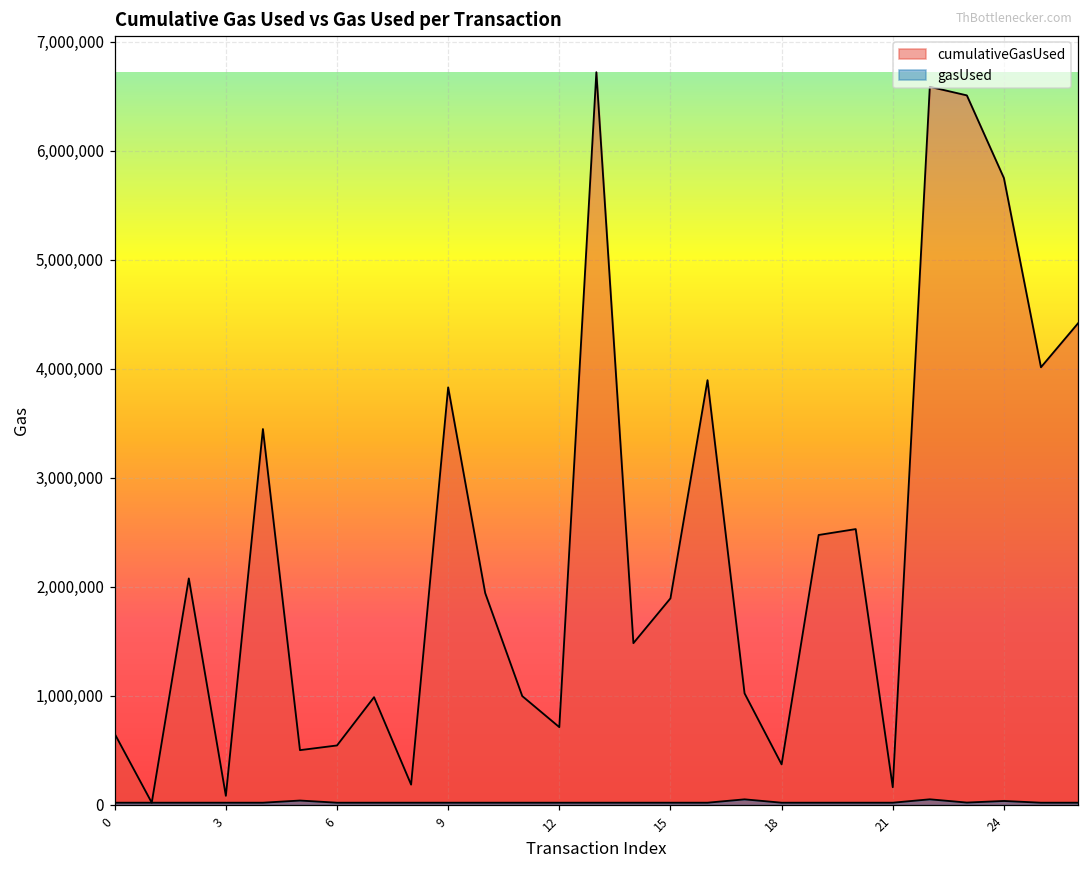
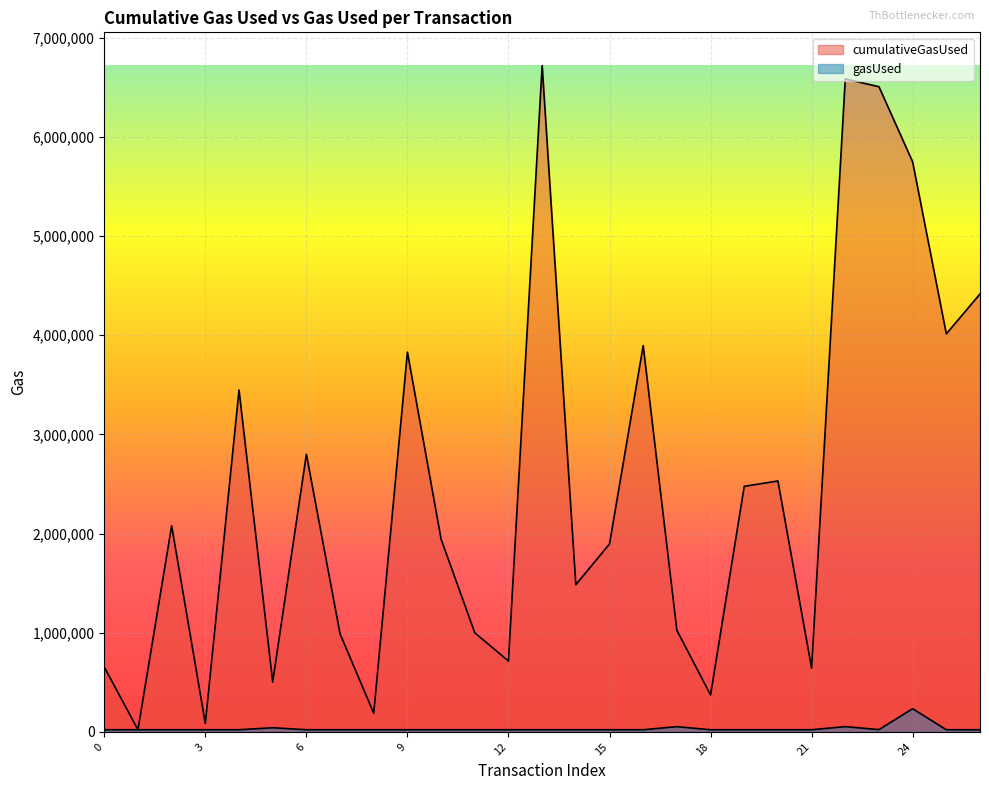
cumulativeGasUsed, 6: 500,000 -> 2,800,000
cumulativeGasUsed, 21: 200,000 -> 600,000
gasUsed, 24: 0 -> 200,000
